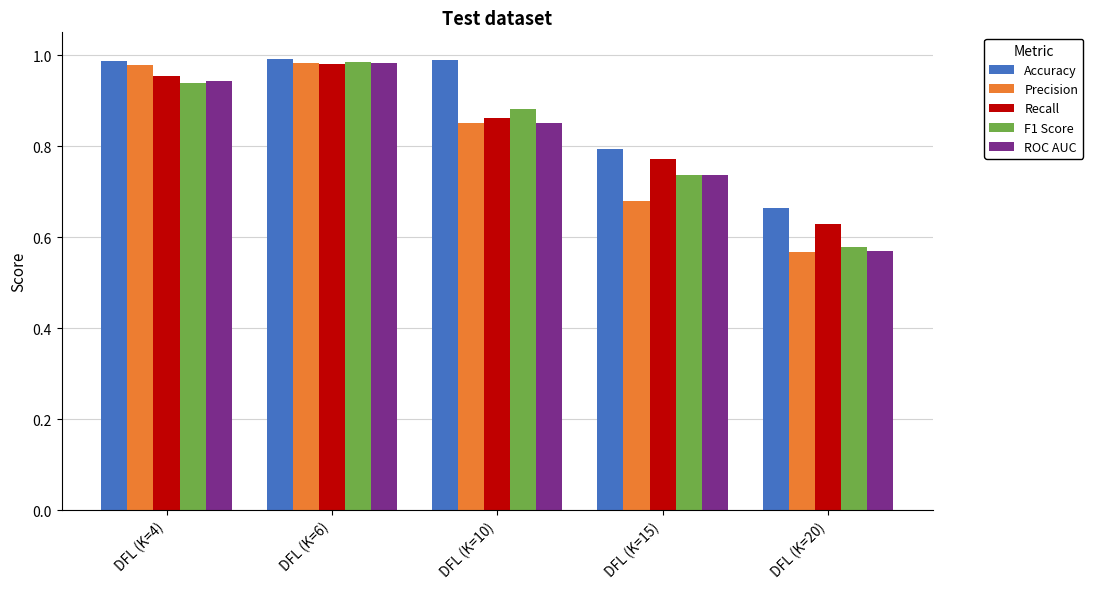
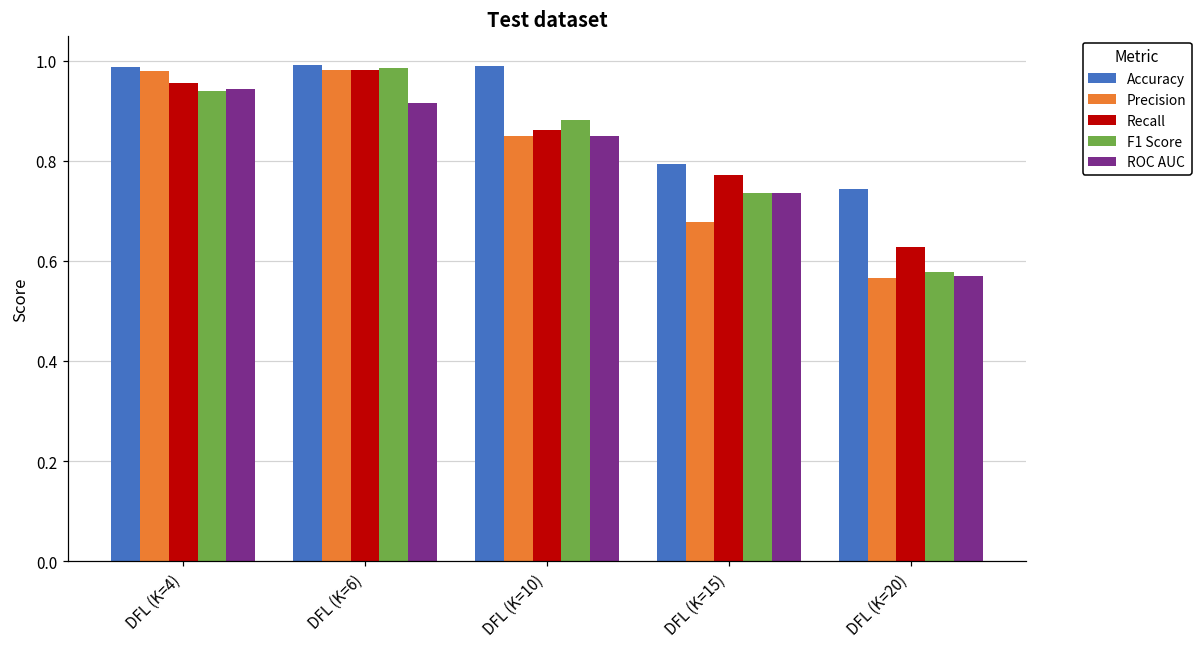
ROC AUC, DFL (K=6): 0.98 -> 0.92
Accuracy, DFL (K=20): 0.66 -> 0.74
